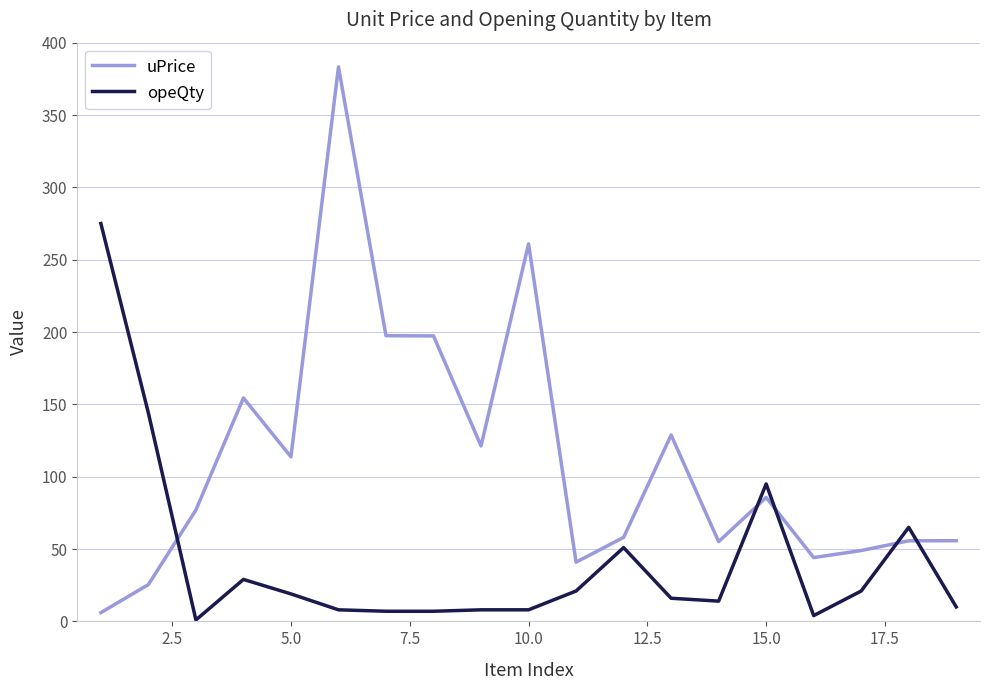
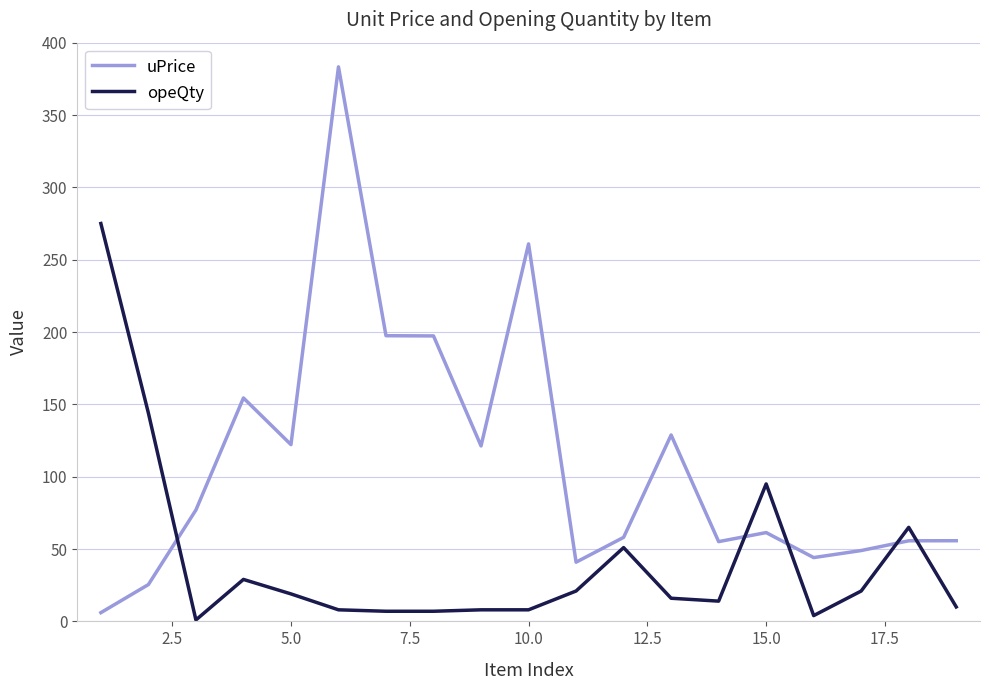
uPrice, 5.0: 114 -> 122
uPrice, 15.0: 86 -> 61
